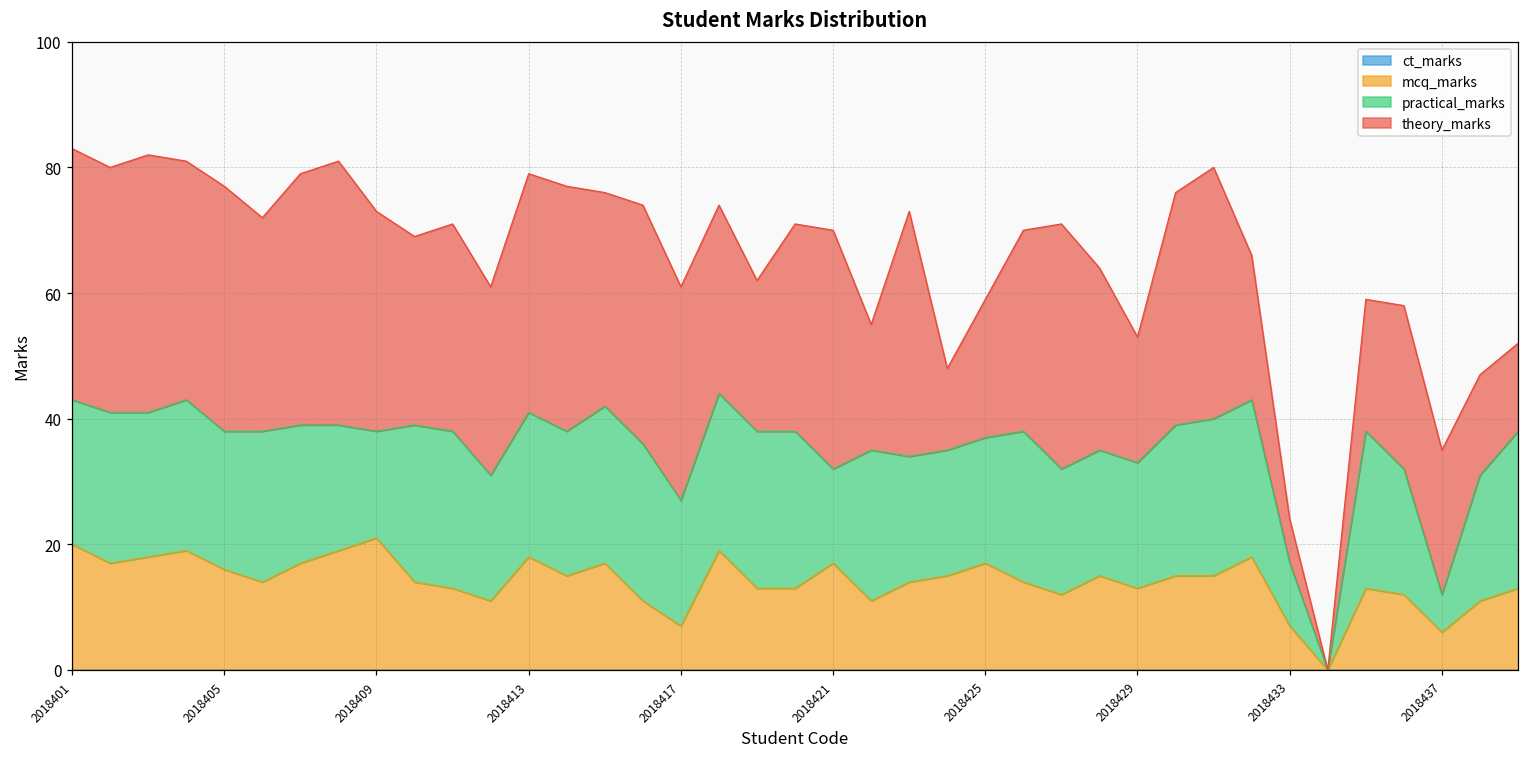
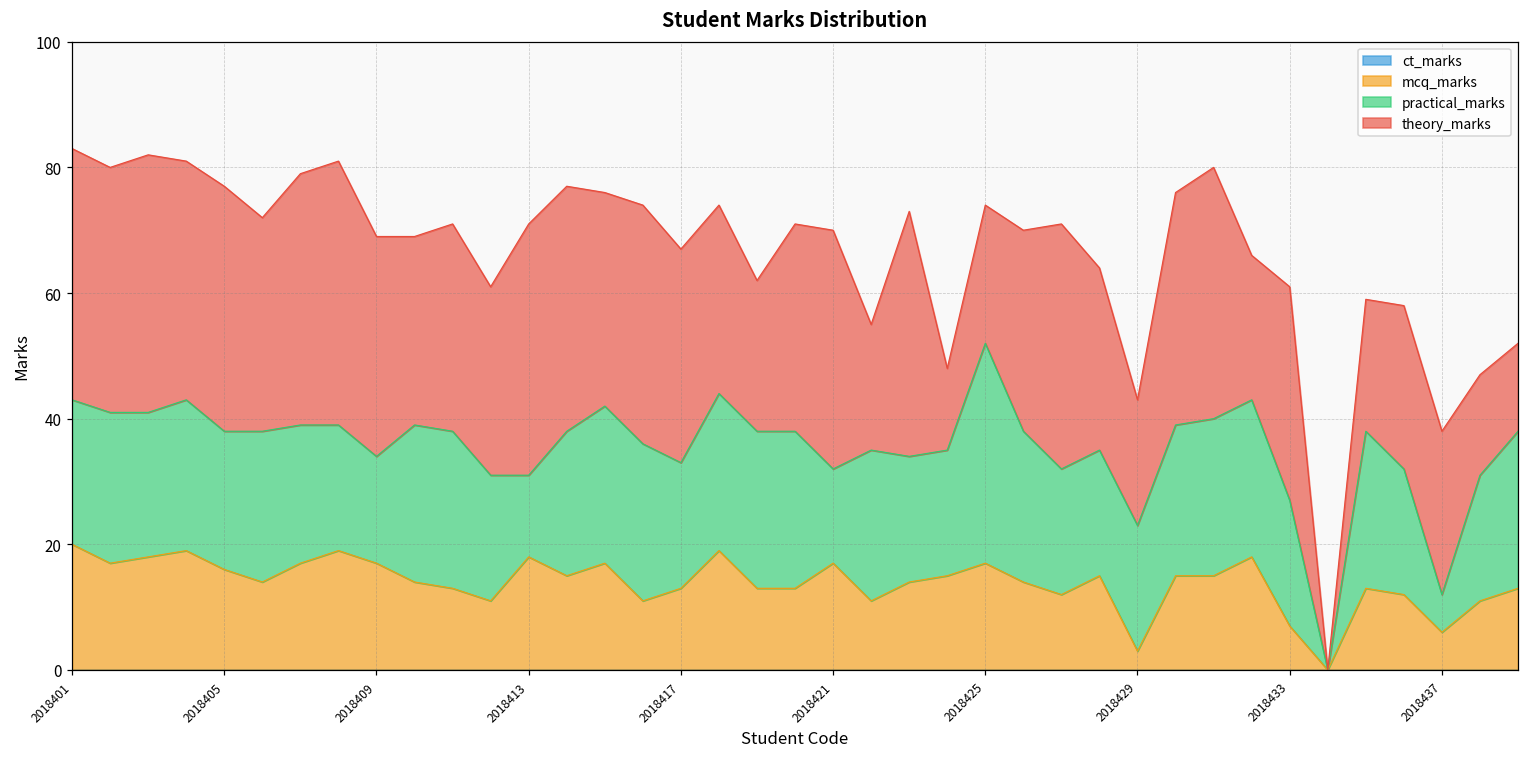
mcq_marks, 2018409: 21 -> 17
practical_marks, 2018413: 23 -> 13
theory_marks, 2018413: 38 -> 40
mcq_marks, 2018417: 7 -> 13
practical_marks, 2018425: 20 -> 35
mcq_marks, 2018429: 13 -> 3
practical_marks, 2018433: 10 -> 20
theory_marks, 2018433: 7 -> 34
theory_marks, 2018437: 23 -> 26
